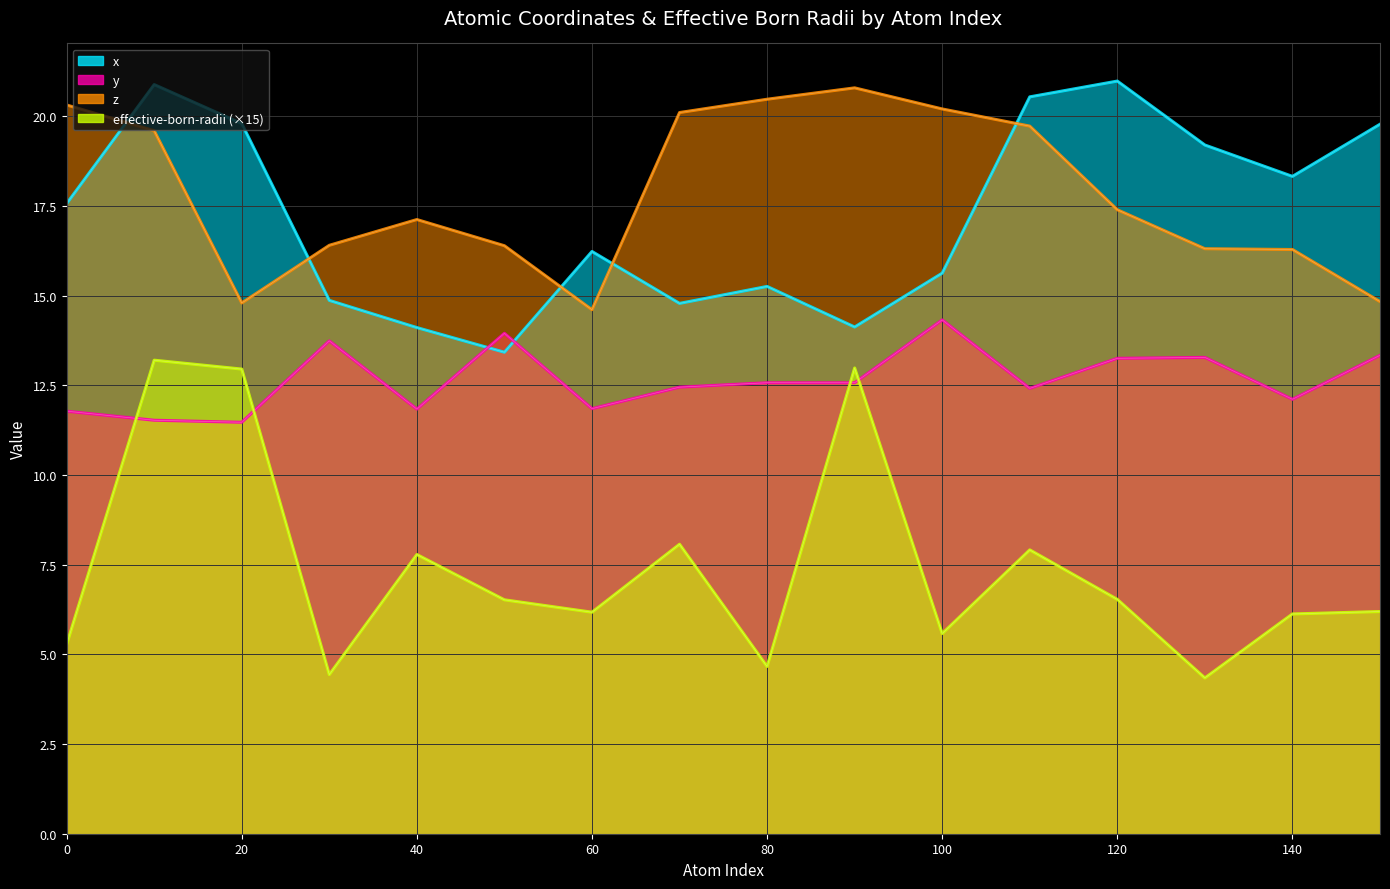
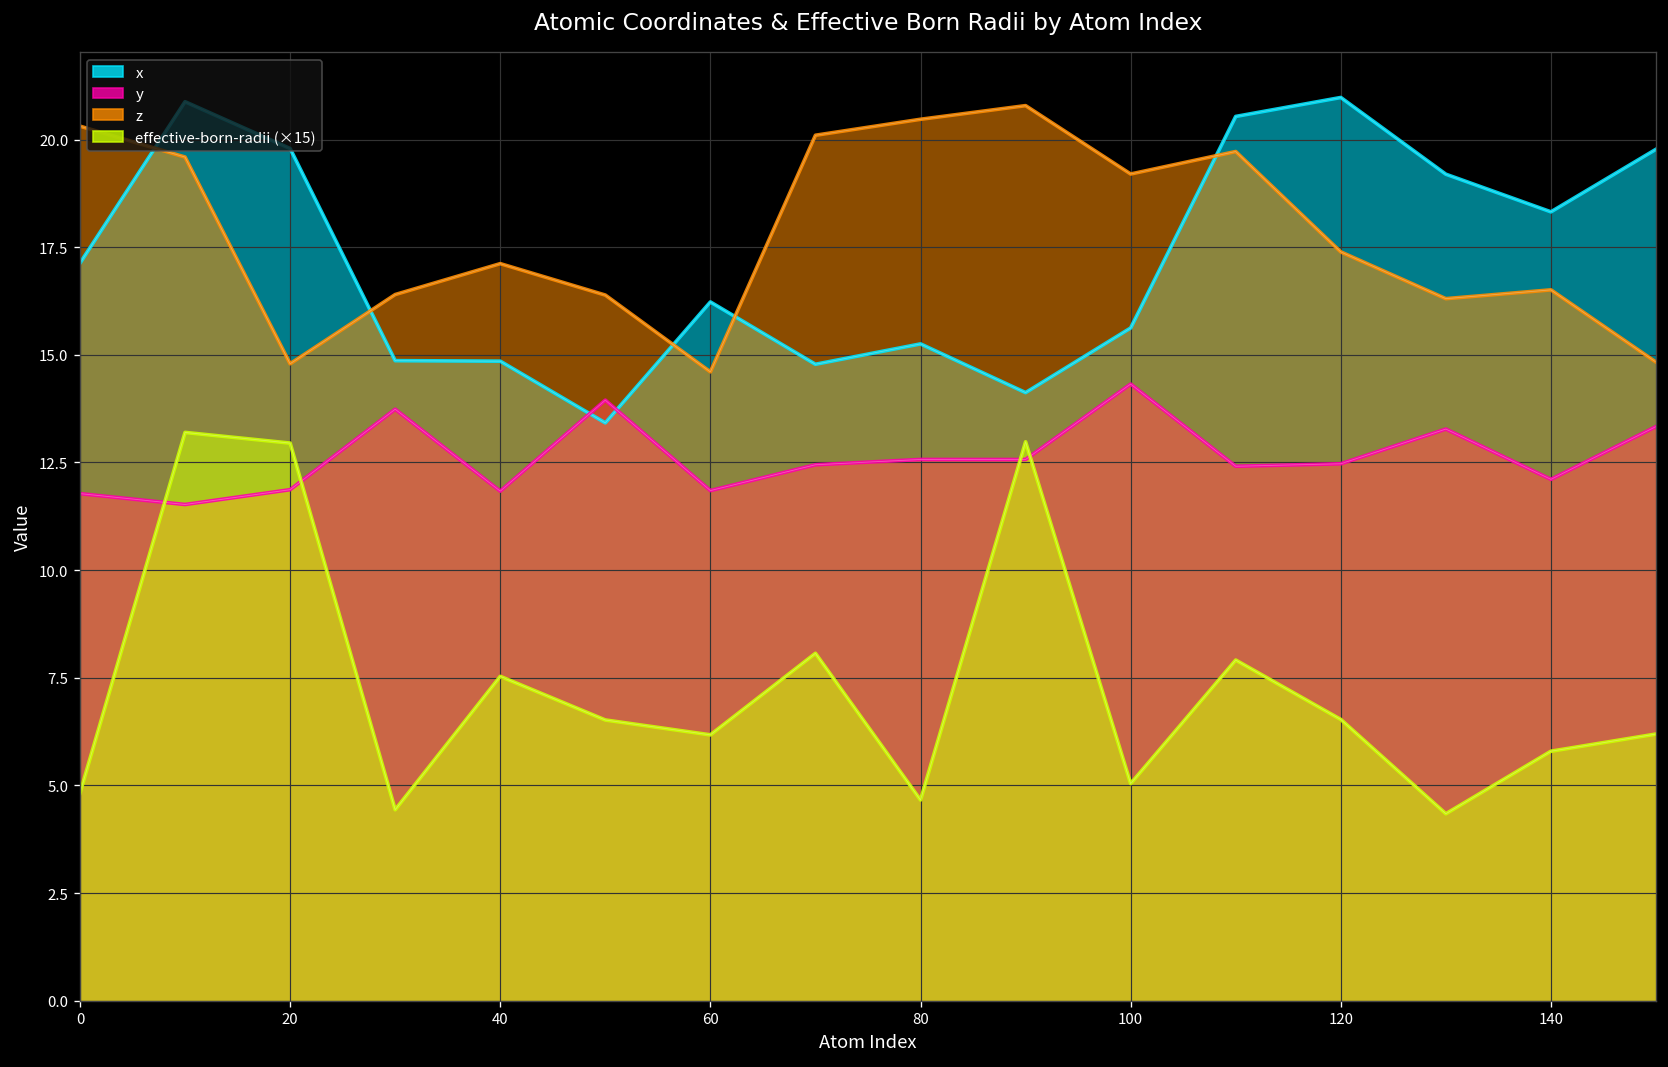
x, 0: 17.6 -> 17.1
effective-born-radii (×15), 0: 5.3 -> 4.8
y, 20: 11.5 -> 11.9
x, 40: 14.1 -> 14.9
effective-born-radii (×15), 40: 7.8 -> 7.5
z, 100: 20.2 -> 19.2
effective-born-radii (×15), 100: 5.6 -> 5.0
y, 120: 13.3 -> 12.5
z, 140: 16.3 -> 16.5
effective-born-radii (×15), 140: 6.1 -> 5.8
